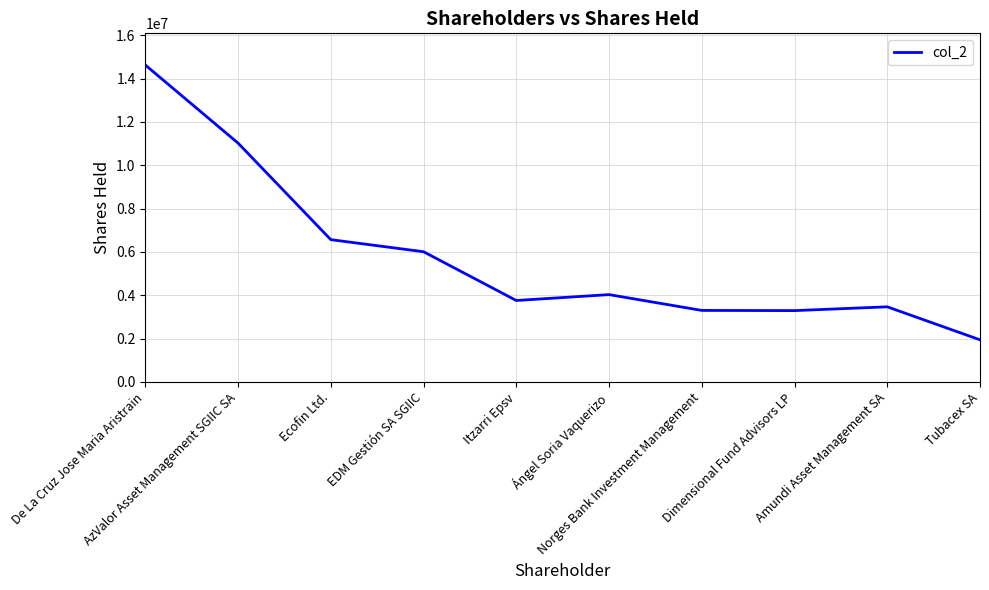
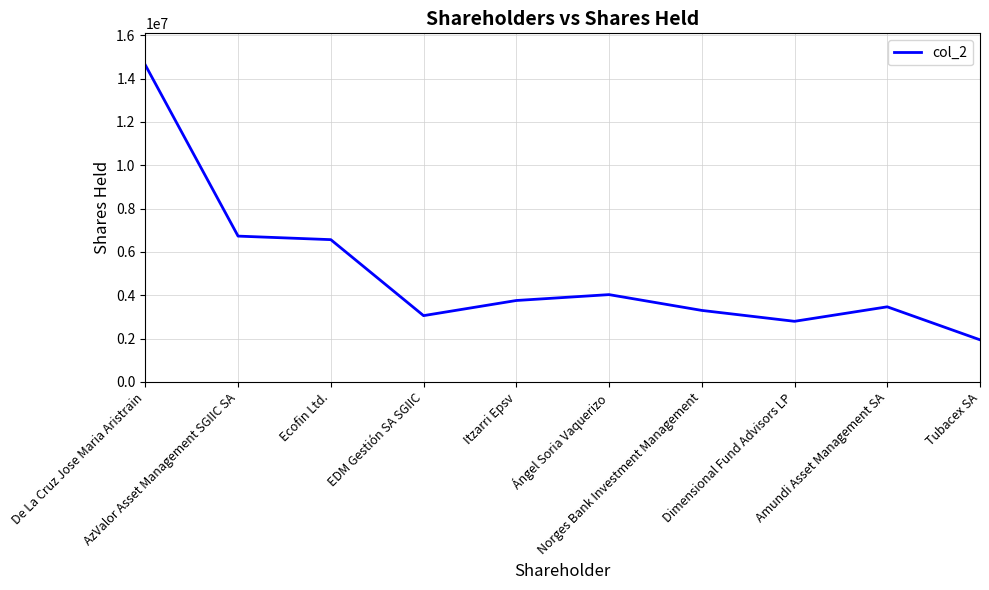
AzValor Asset Management SGIIC SA: 11000000 -> 6700000
EDM Gestión SA SGIIC: 6000000 -> 3100000
Dimensional Fund Advisors LP: 3300000 -> 2800000
